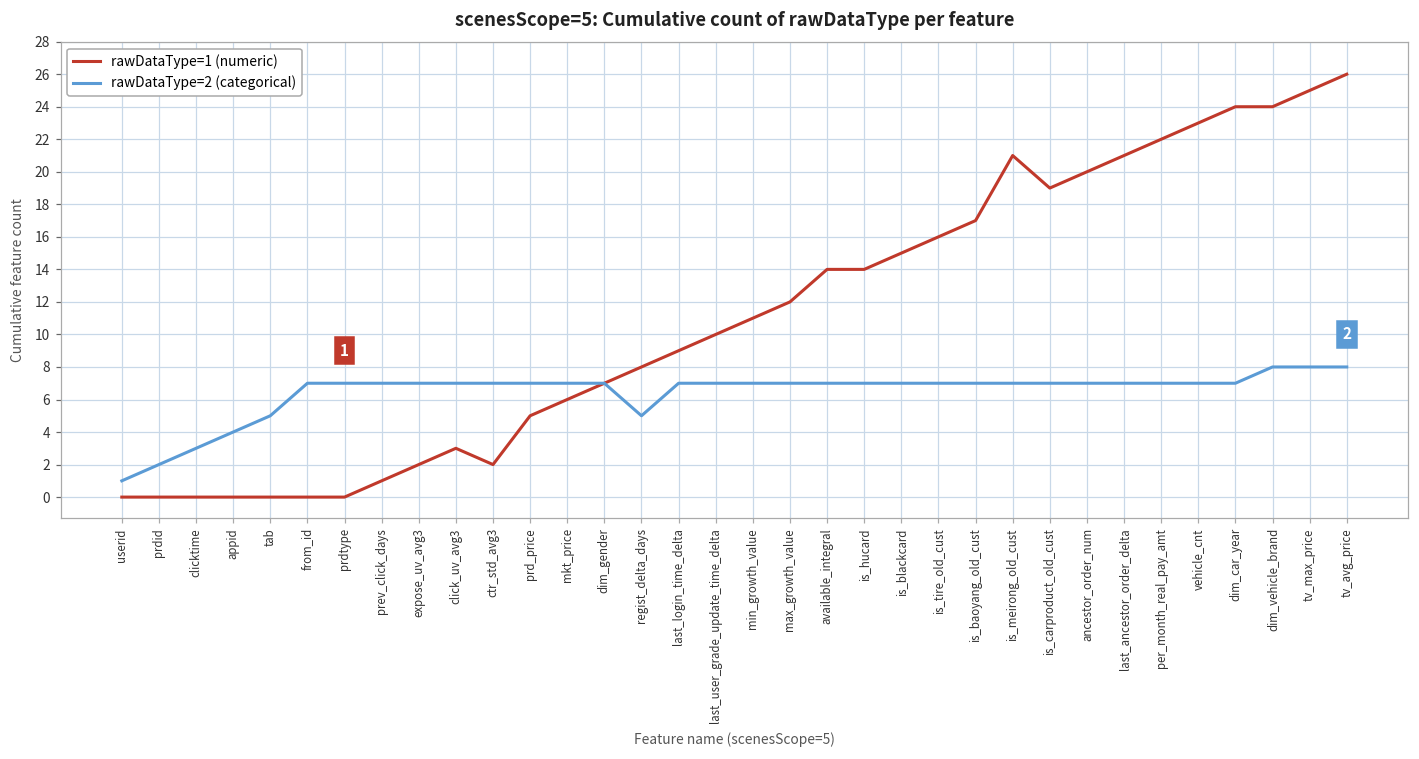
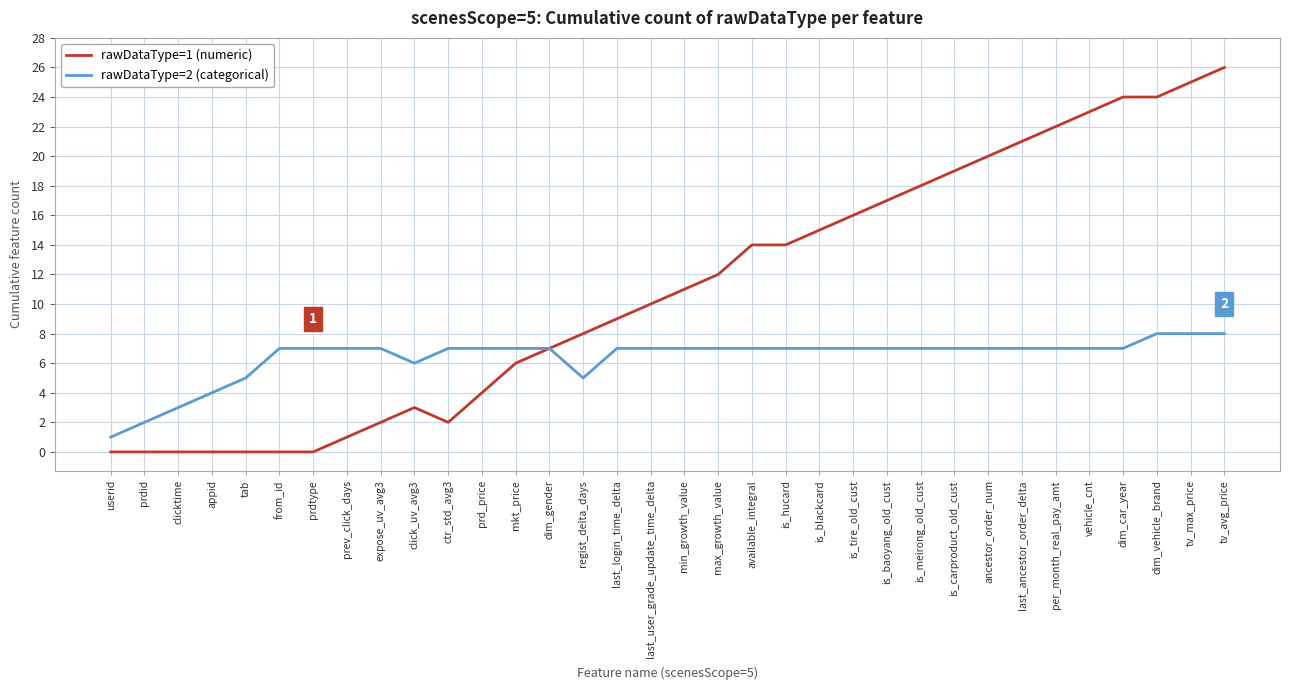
rawDataType=2 (categorical), click_uv_avg3: 7 -> 6
rawDataType=1 (numeric), prd_price: 5 -> 4
rawDataType=1 (numeric), is_meirong_old_cust: 21 -> 18
